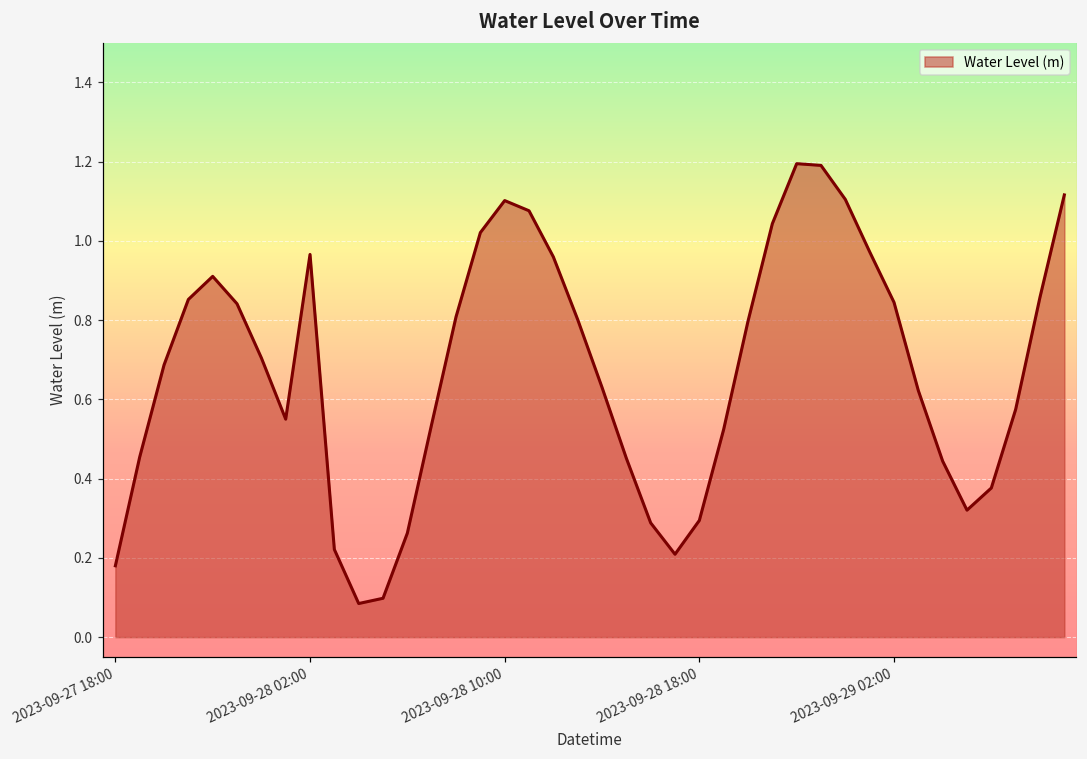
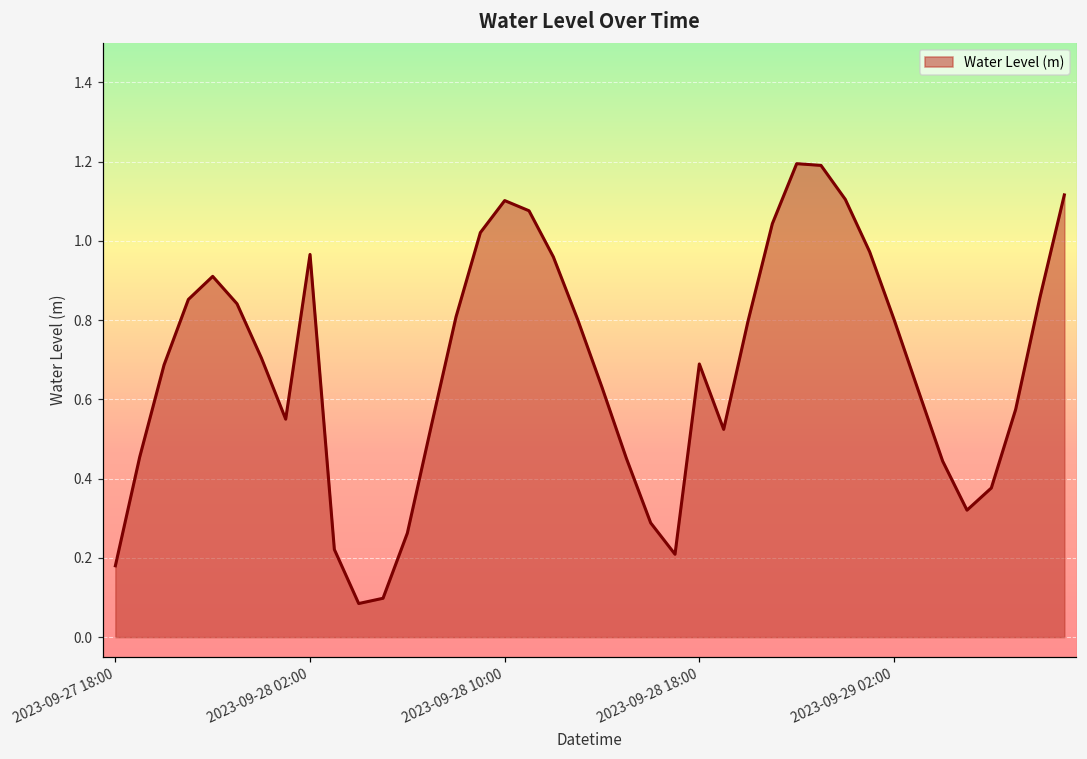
2023-09-28 18:00: 0.29 -> 0.69
2023-09-29 02:00: 0.84 -> 0.80
